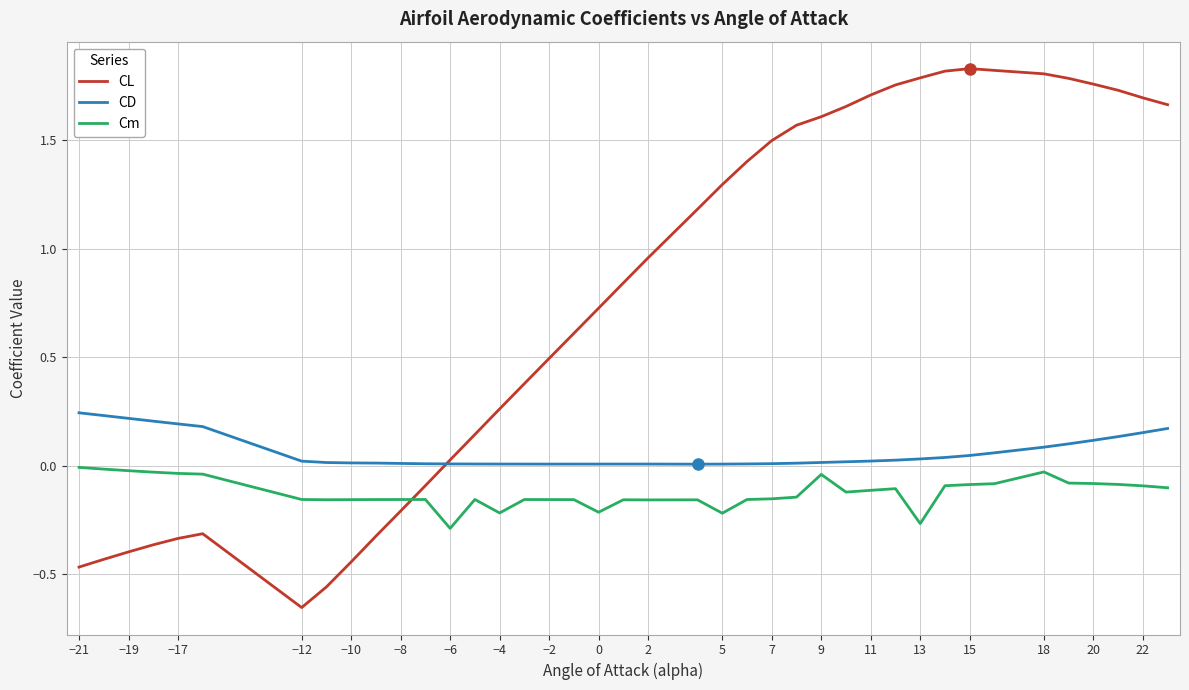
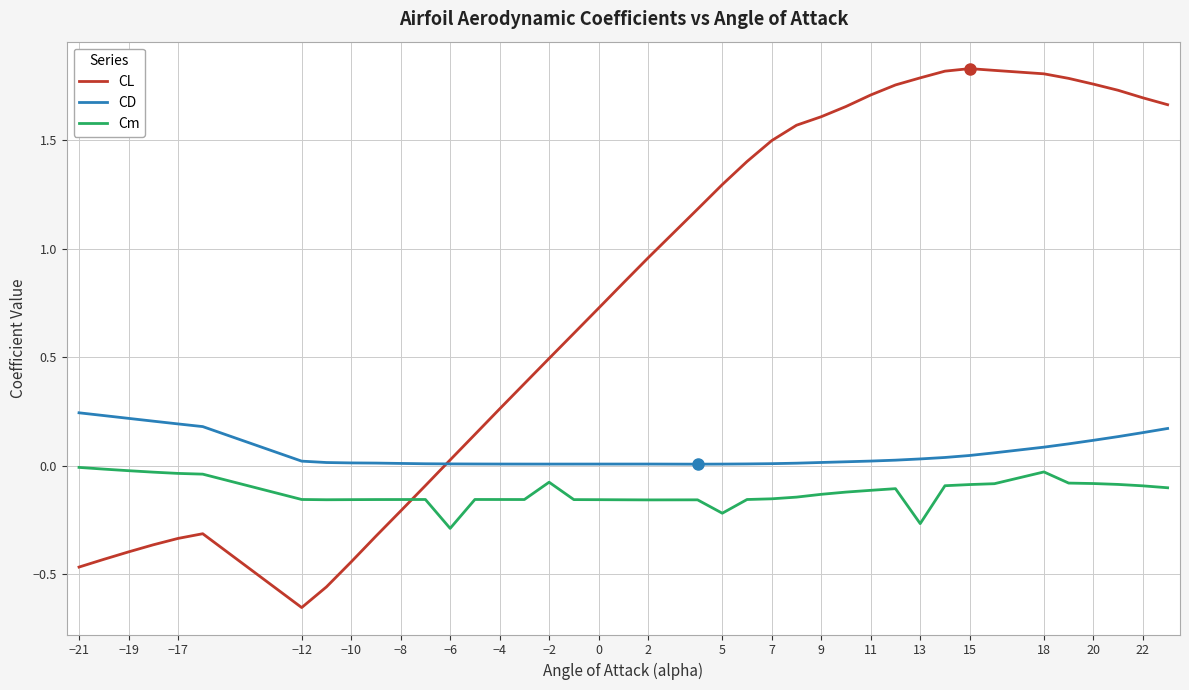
Cm, −4: -0.22 -> -0.16
Cm, −2: -0.16 -> -0.08
Cm, 0: -0.22 -> -0.16
Cm, 9: -0.04 -> -0.13
